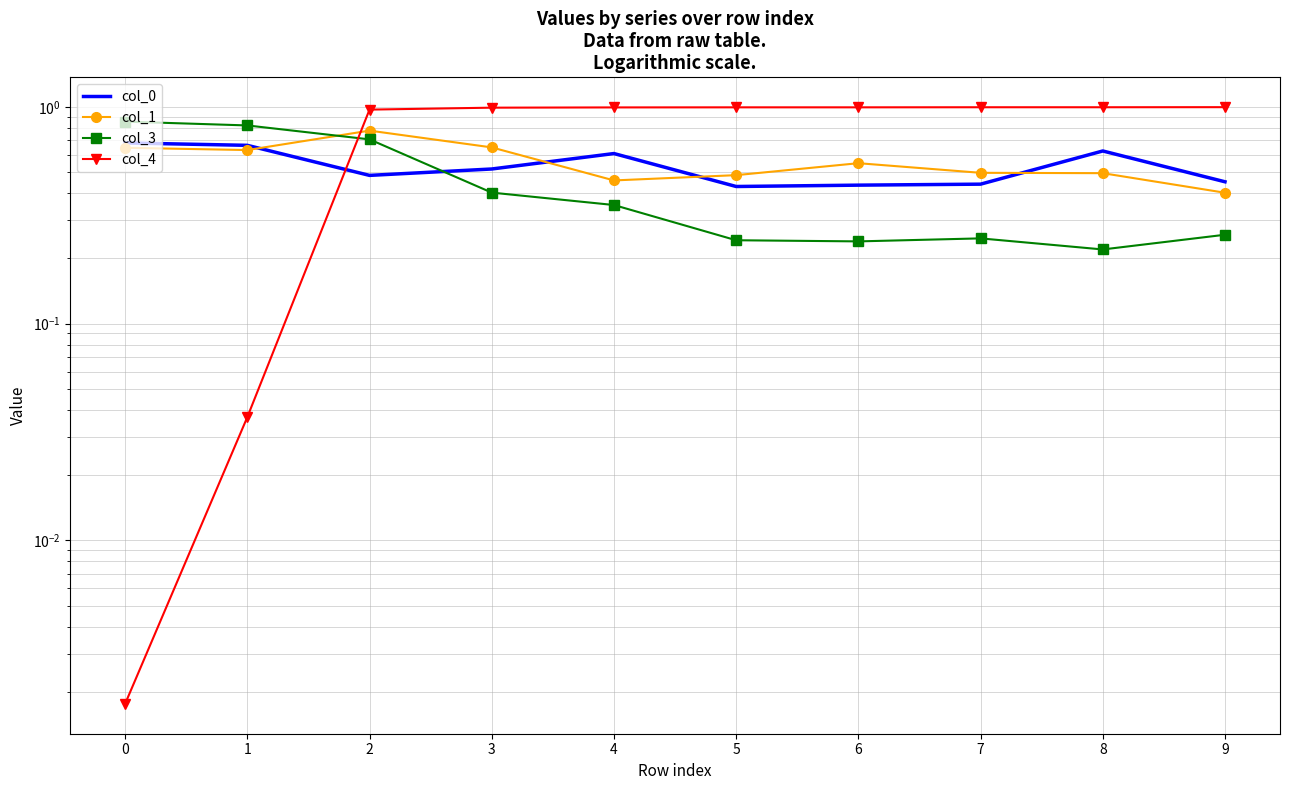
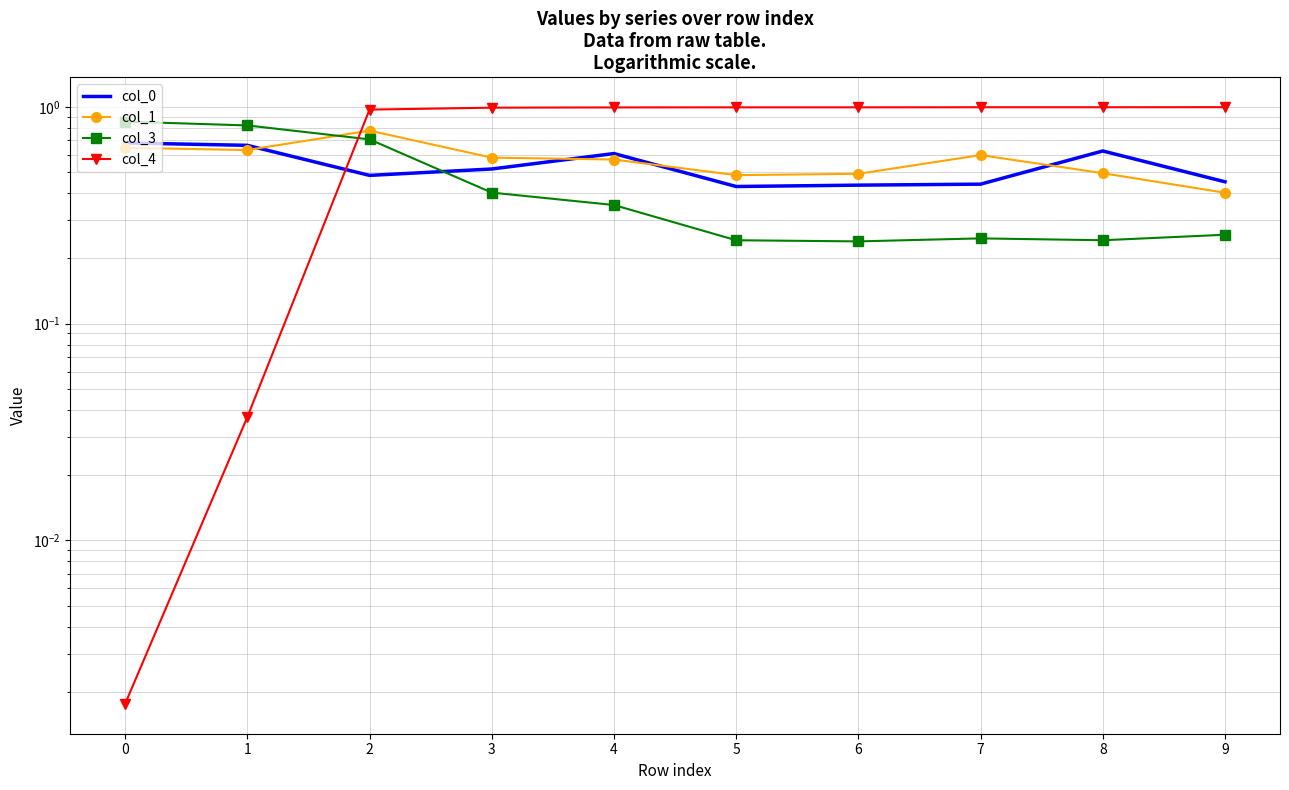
col_1, 3: 0.65 -> 0.58
col_1, 4: 0.46 -> 0.57
col_1, 6: 0.55 -> 0.49
col_1, 7: 0.50 -> 0.60
col_3, 8: 0.22 -> 0.24
